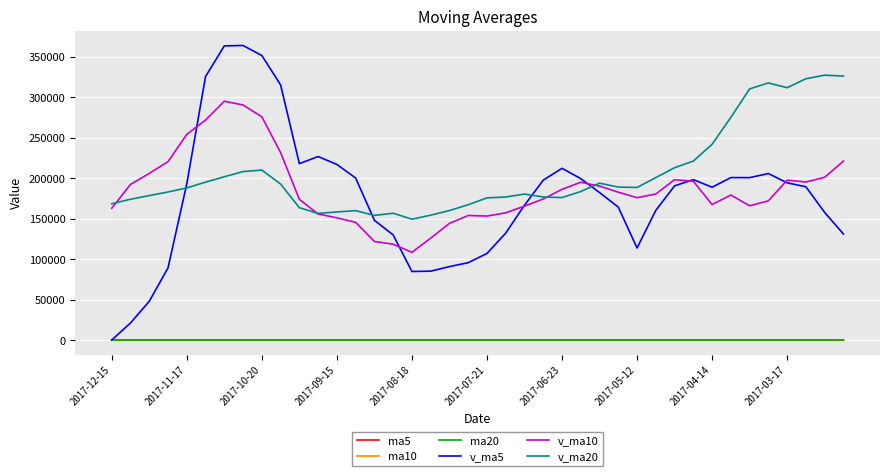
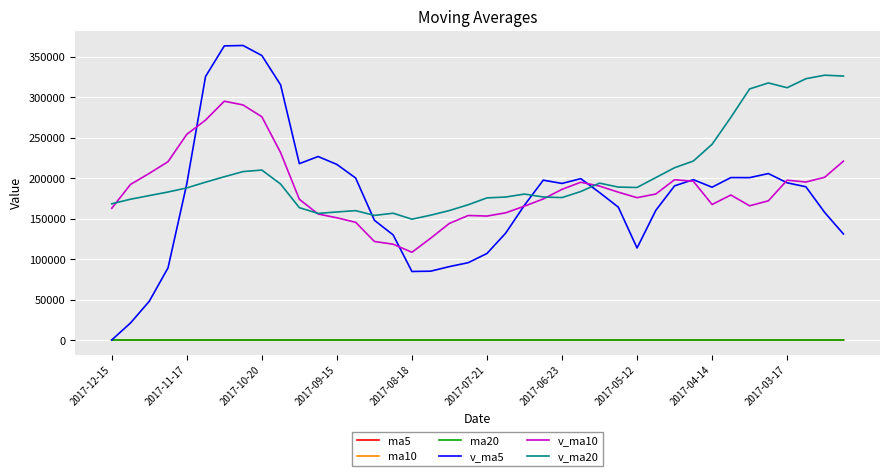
v_ma5, 2017-06-23: 210000 -> 190000
